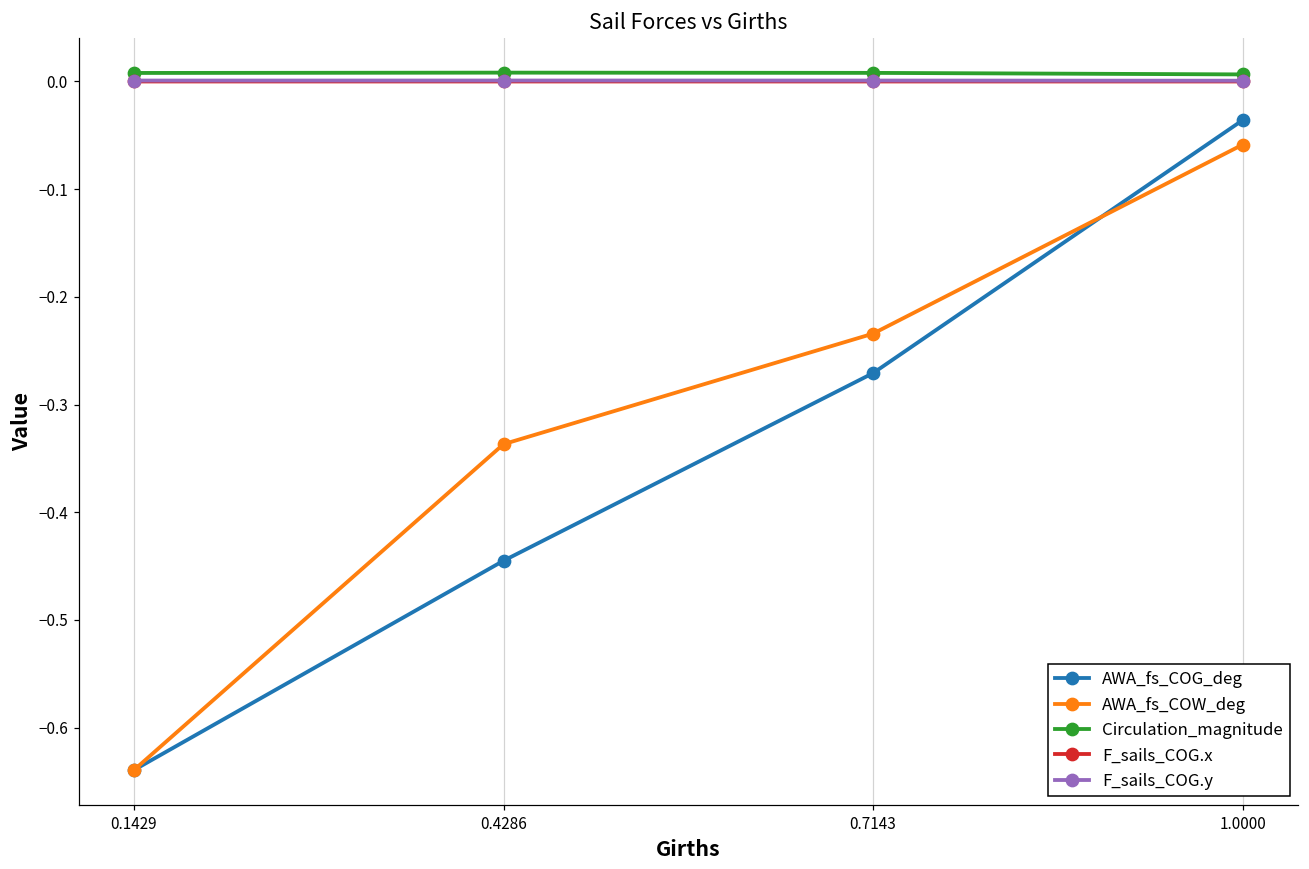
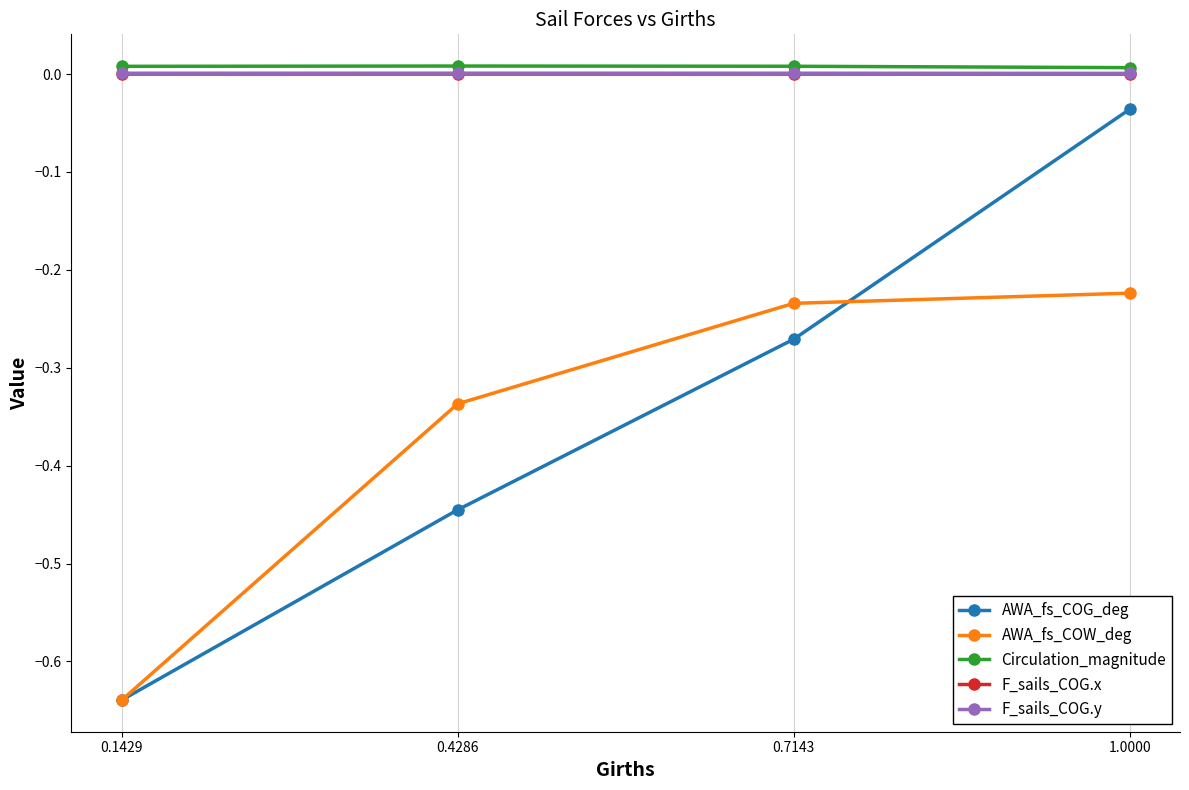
AWA_fs_COW_deg, 1.0000: -0.06 -> -0.22
